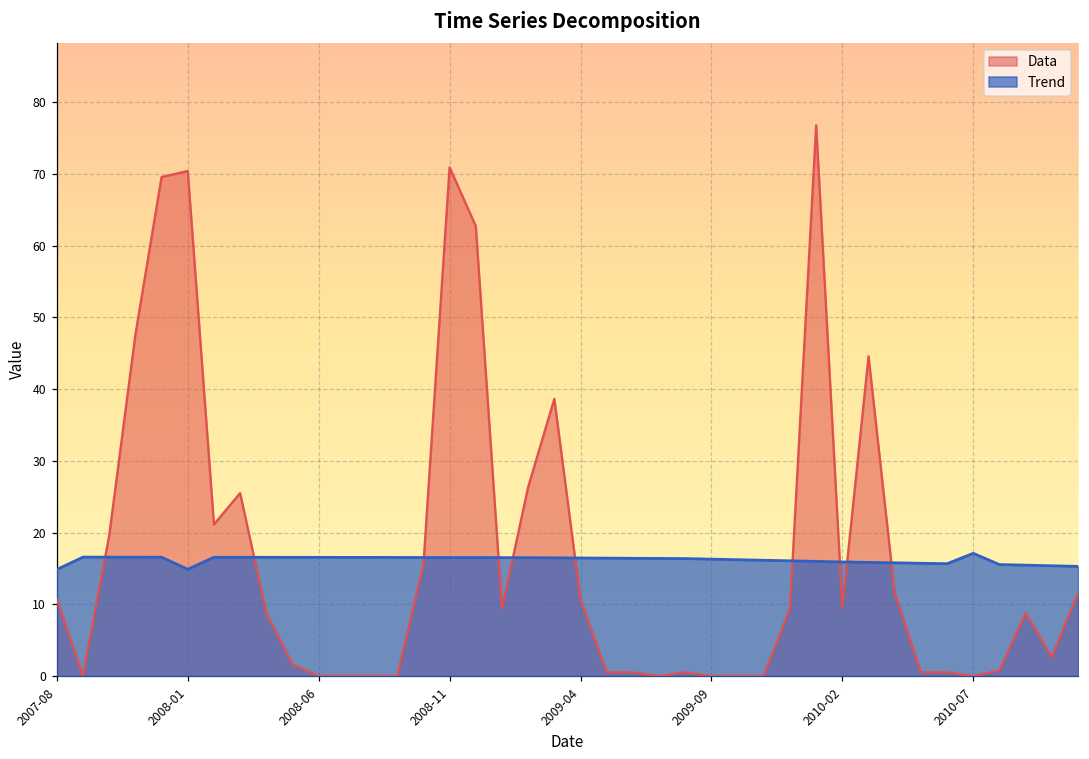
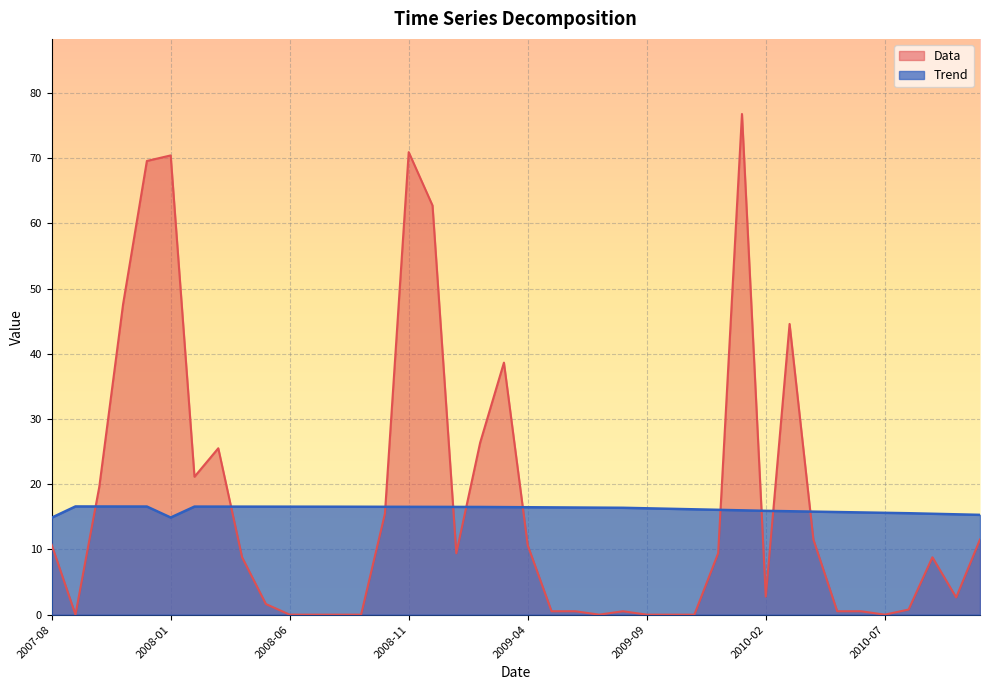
Data, 2010-02: 9 -> 3
Trend, 2010-07: 17 -> 16
